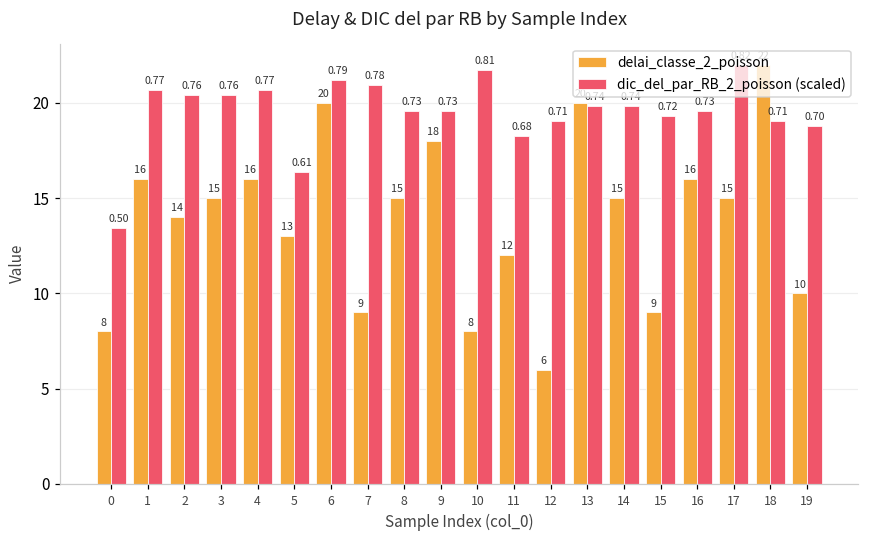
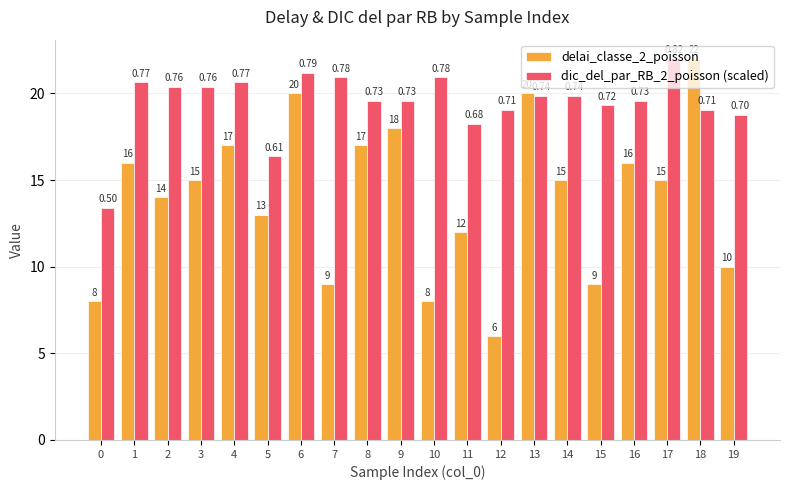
delai_classe_2_poisson, 4: 16 -> 17
delai_classe_2_poisson, 8: 15 -> 17
dic_del_par_RB_2_poisson (scaled), 10: 0.81 -> 0.78
